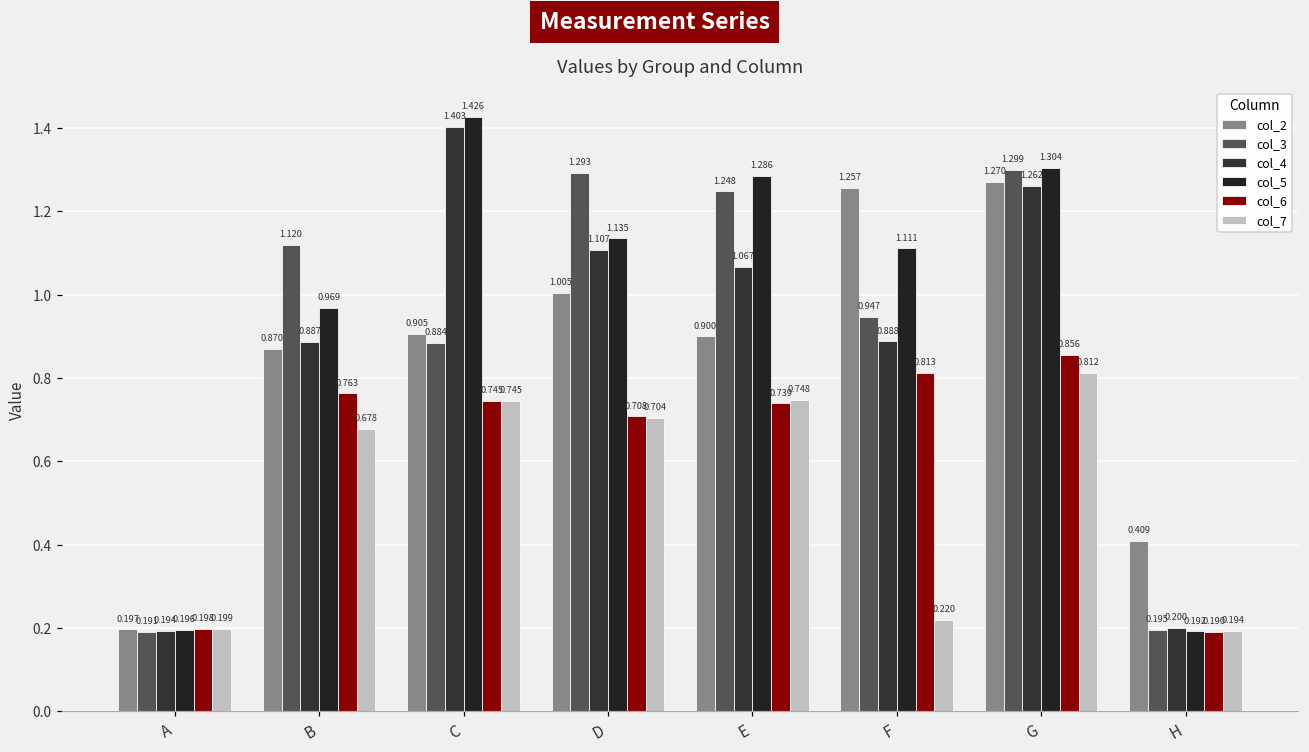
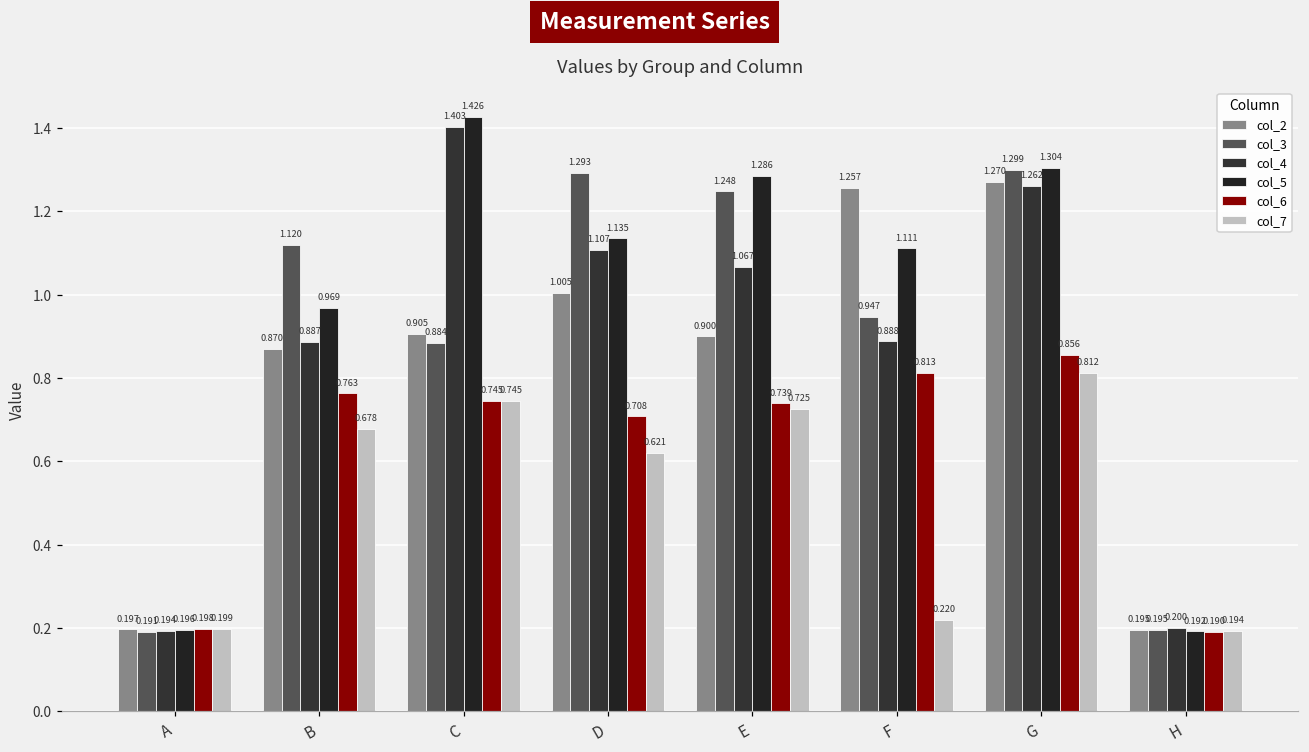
col_7, D: 0.704 -> 0.621
col_7, E: 0.748 -> 0.725
col_2, H: 0.409 -> 0.195
